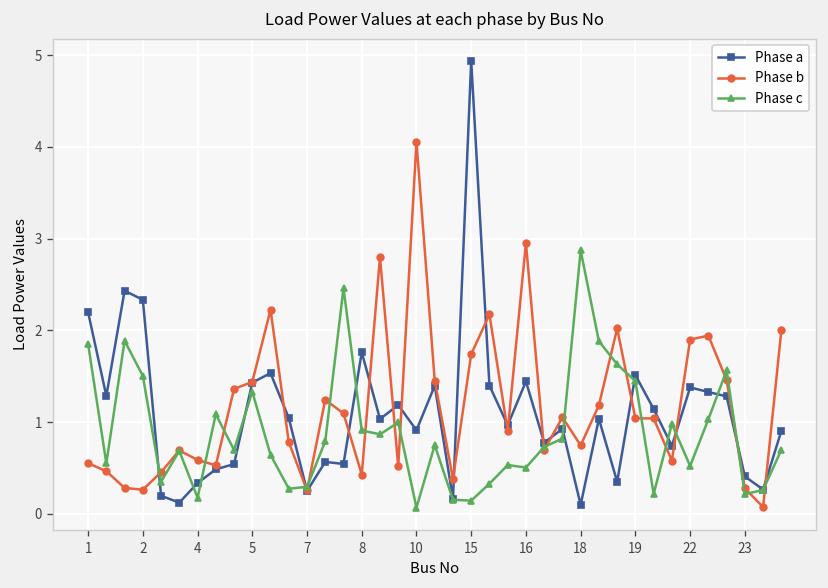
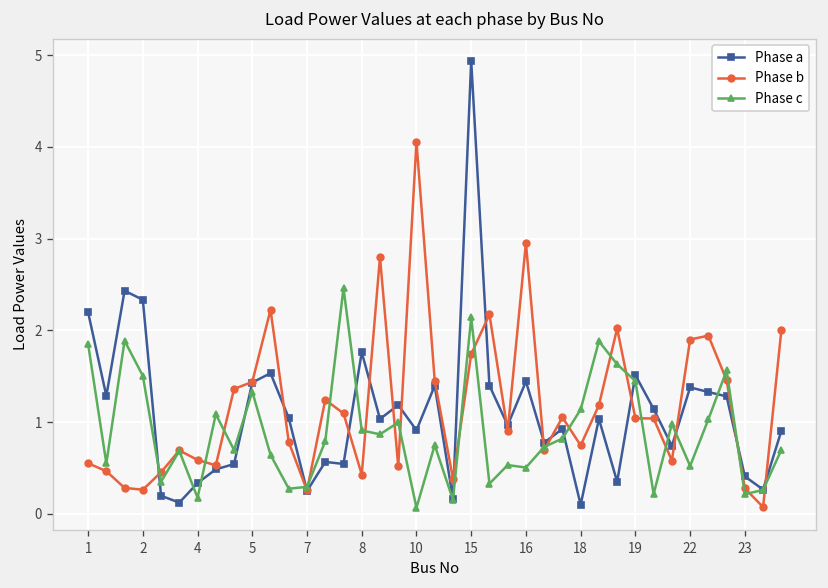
Phase c, 15: 0.1 -> 2.1
Phase c, 18: 2.9 -> 1.1
